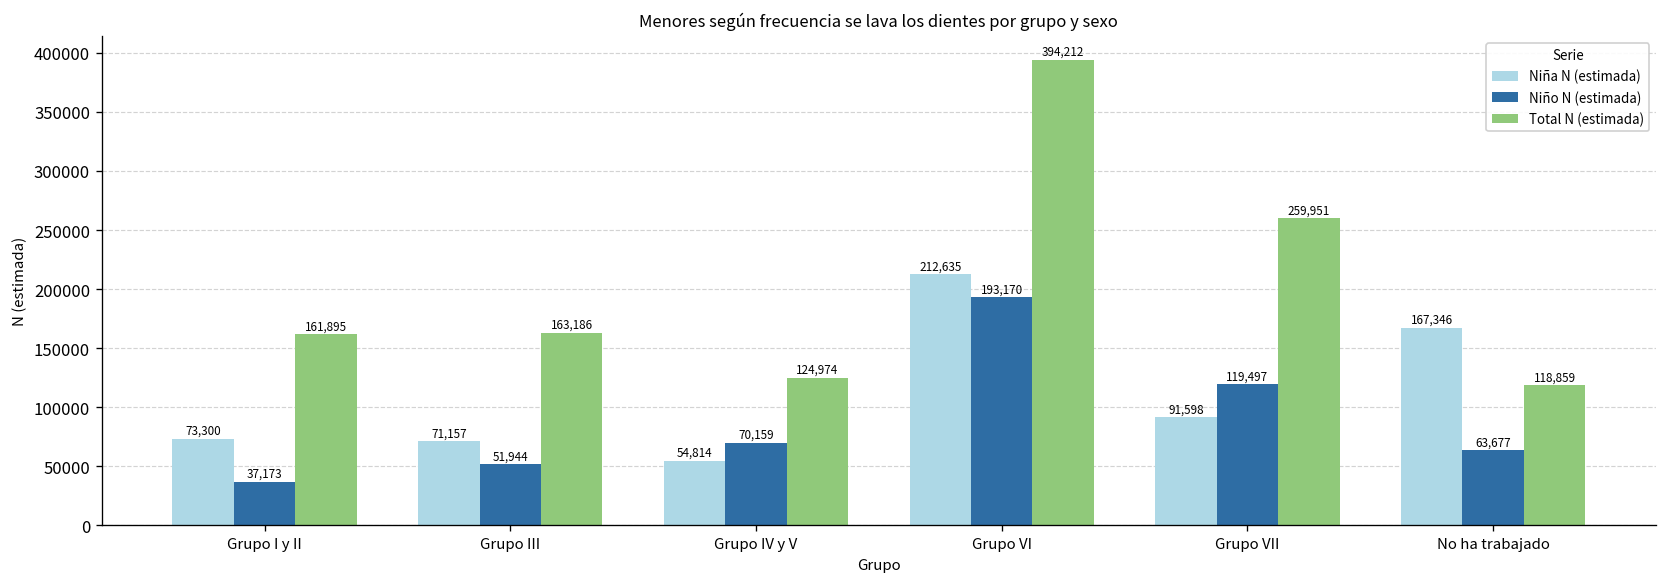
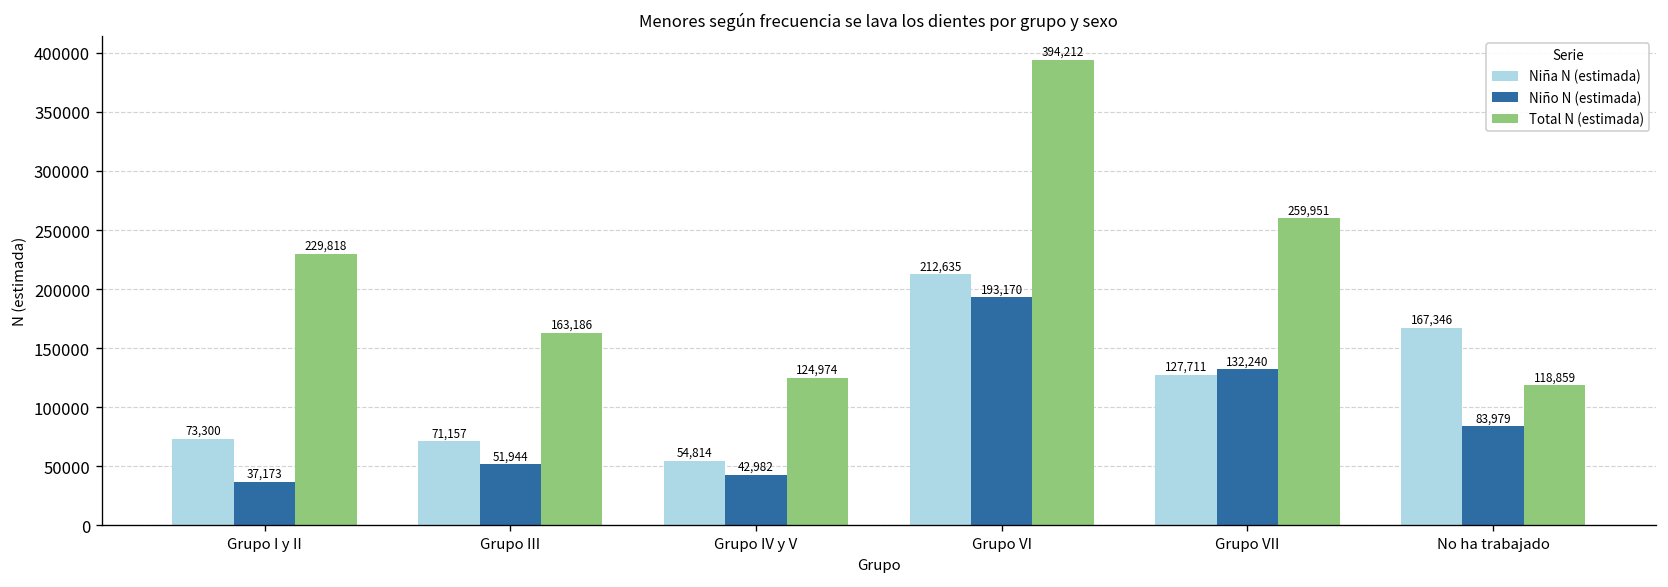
Total N (estimada), Grupo I y II: 161,895 -> 229,818
Niño N (estimada), Grupo IV y V: 70,159 -> 42,982
Niña N (estimada), Grupo VII: 91,598 -> 127,711
Niño N (estimada), Grupo VII: 119,497 -> 132,240
Niño N (estimada), No ha trabajado: 63,677 -> 83,979
